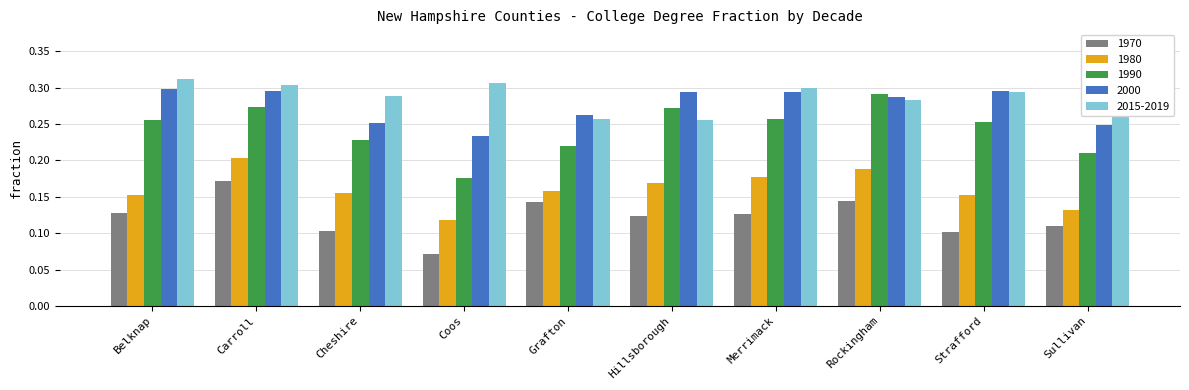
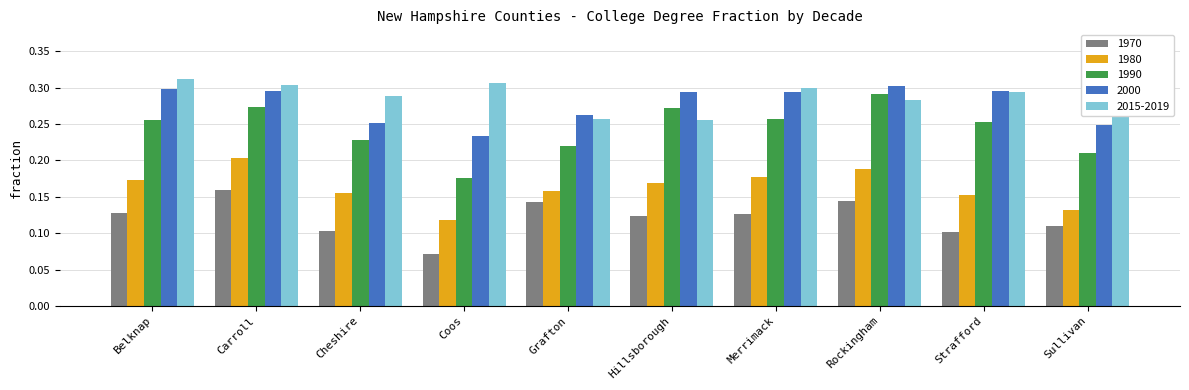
1980, Belknap: 0.15 -> 0.17
1970, Carroll: 0.17 -> 0.16
2000, Rockingham: 0.29 -> 0.30
